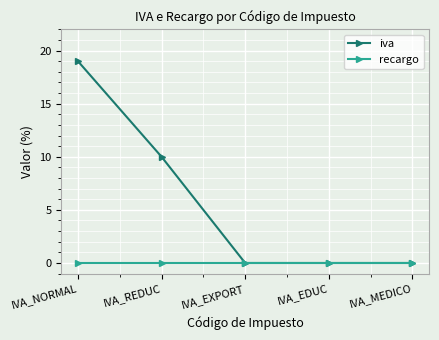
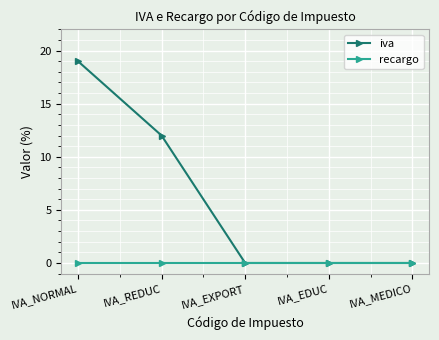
iva, IVA_REDUC: 10 -> 12
